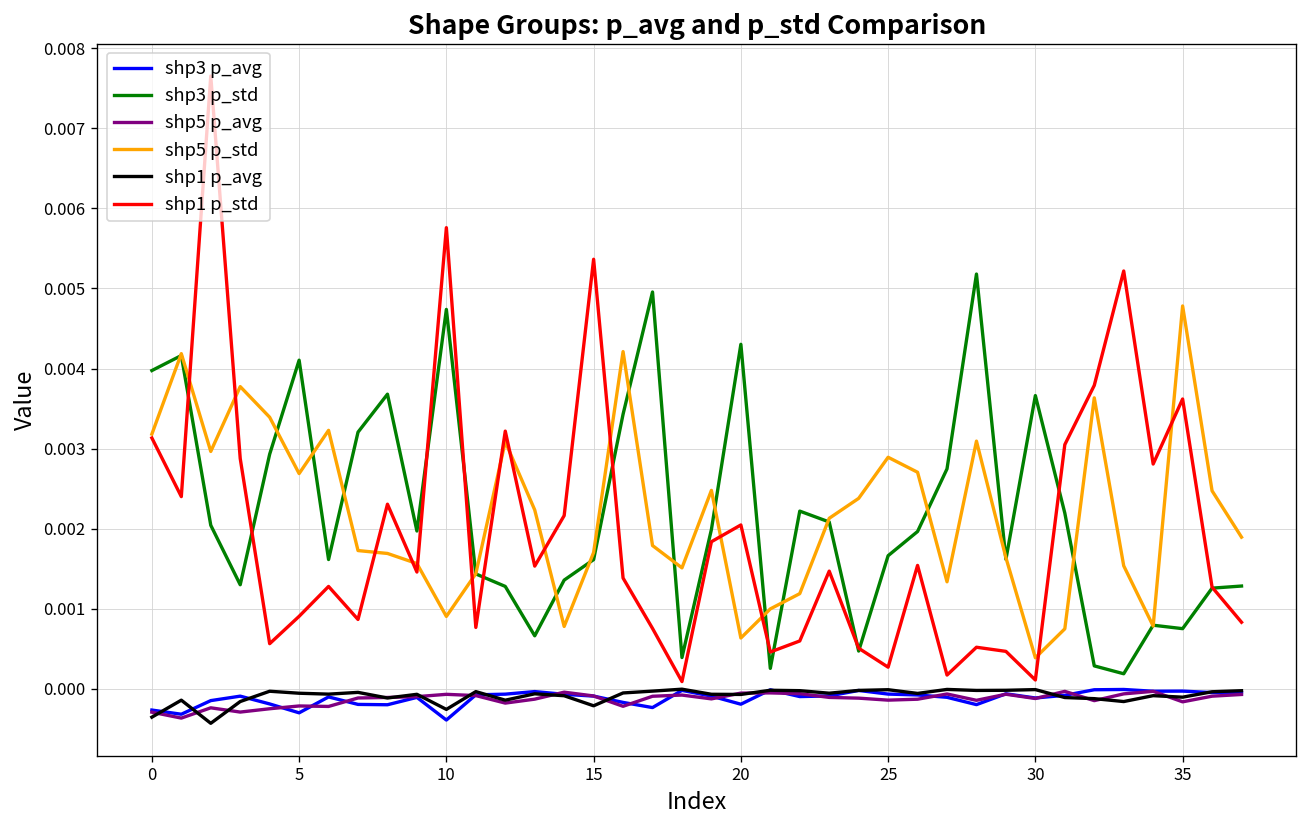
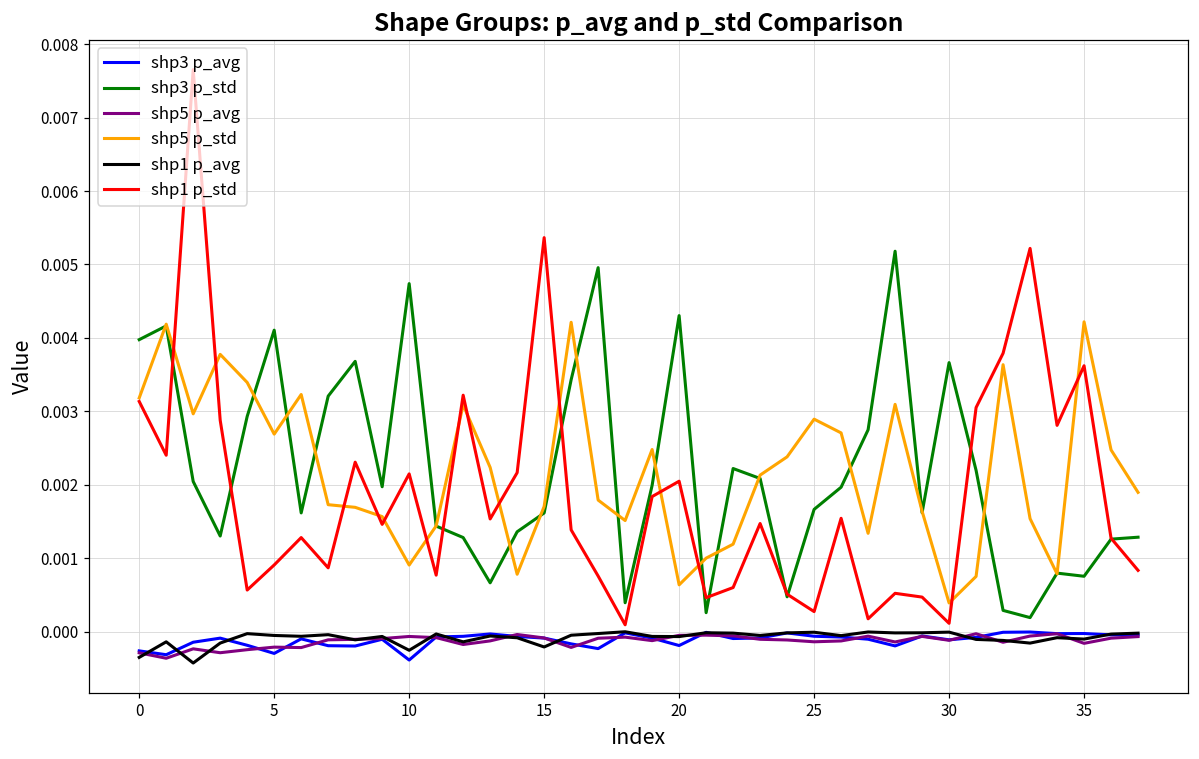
shp1 p_std, 10: 0.0058 -> 0.0021
shp5 p_std, 35: 0.0048 -> 0.0042
